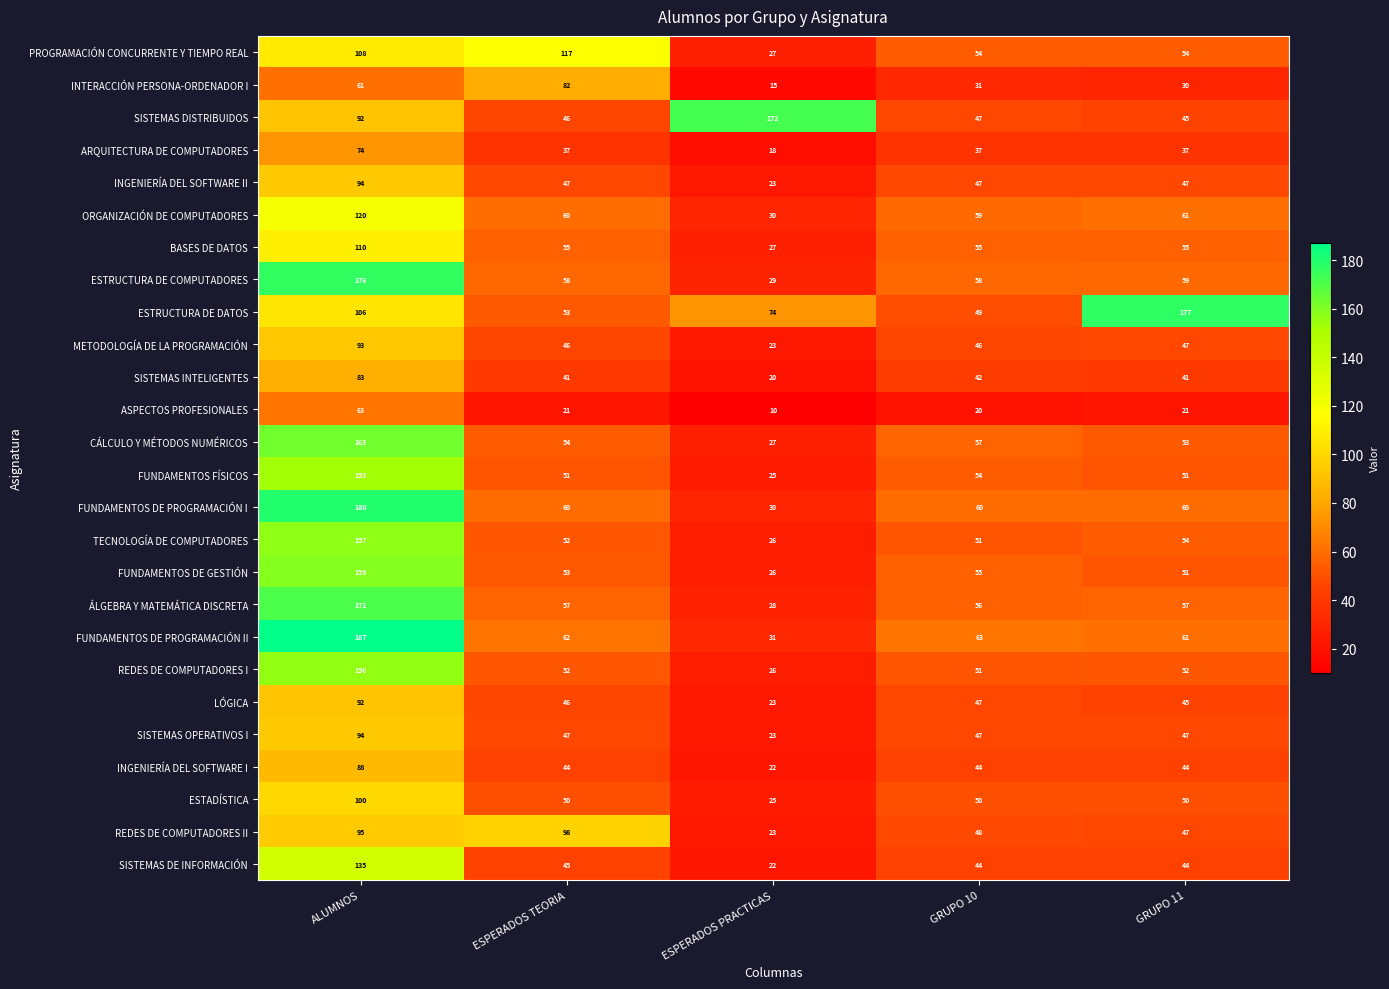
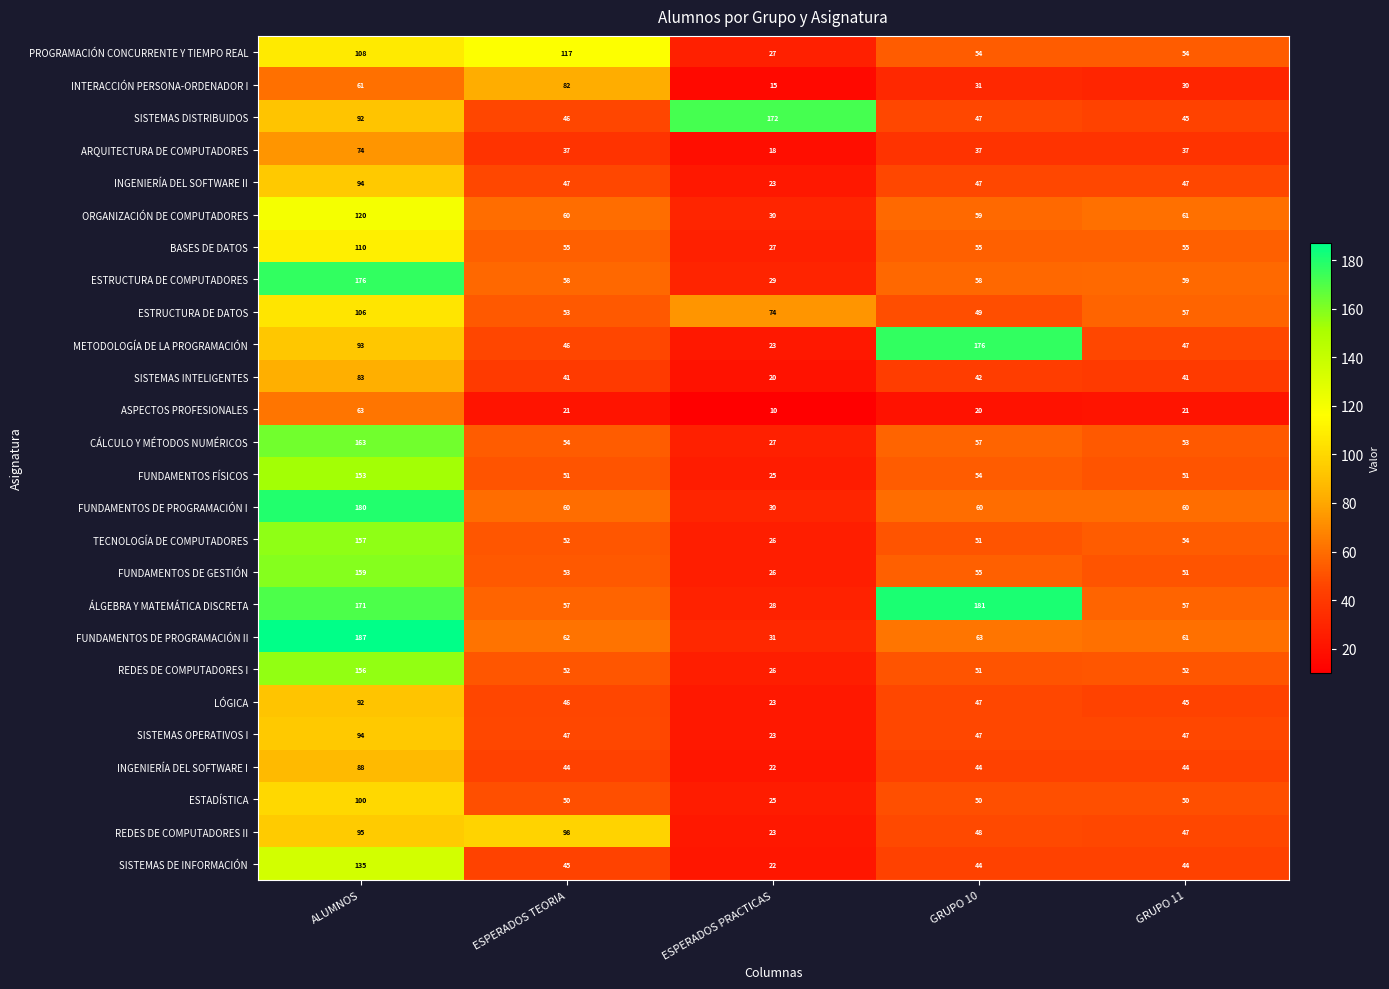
ESTRUCTURA DE DATOS, GRUPO 11: 177 -> 57
METODOLOGÍA DE LA PROGRAMACIÓN, GRUPO 10: 46 -> 176
ÁLGEBRA Y MATEMÁTICA DISCRETA, GRUPO 10: 56 -> 181
